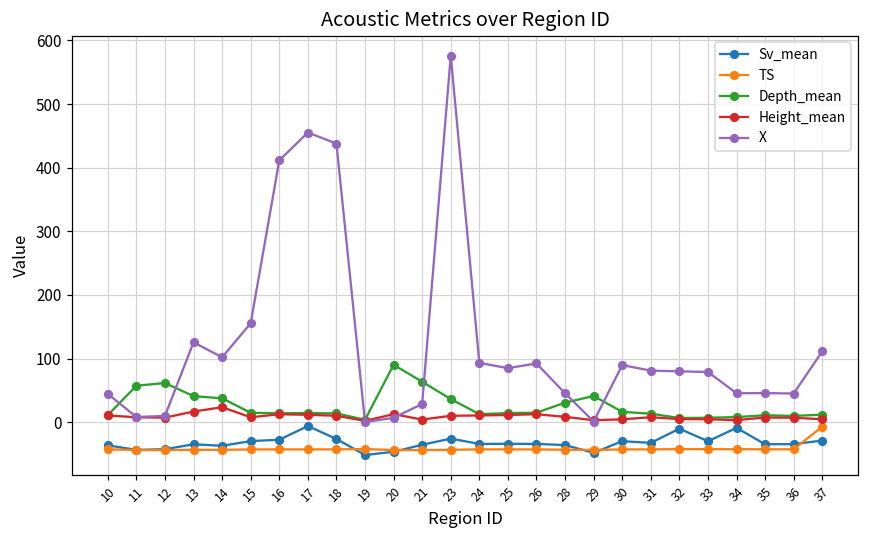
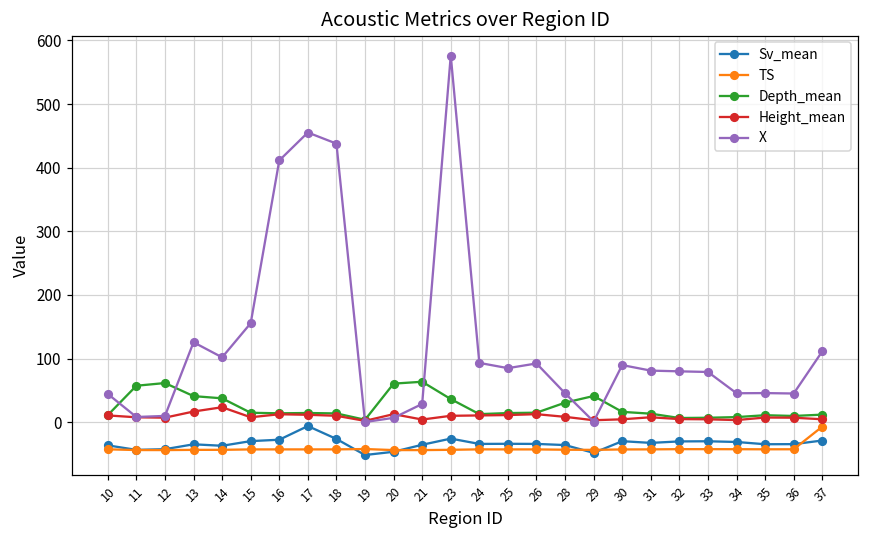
Depth_mean, 20: 90 -> 60
Sv_mean, 32: -10 -> -30
Sv_mean, 34: -10 -> -30
